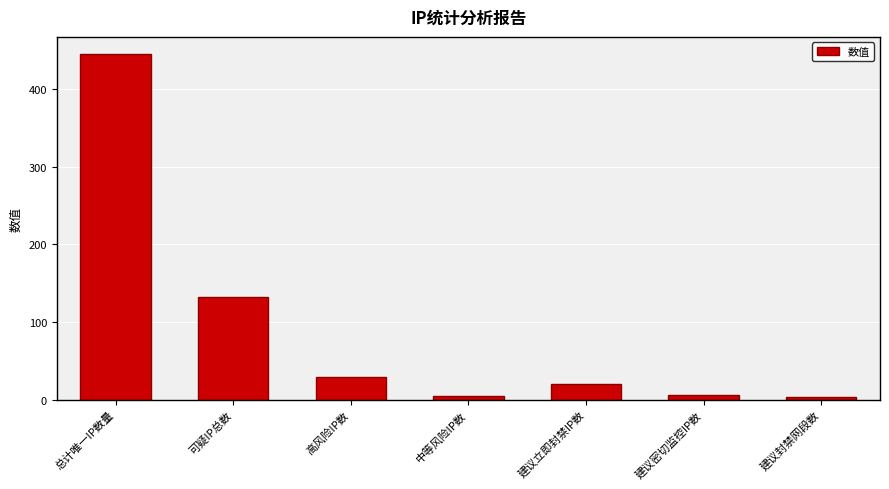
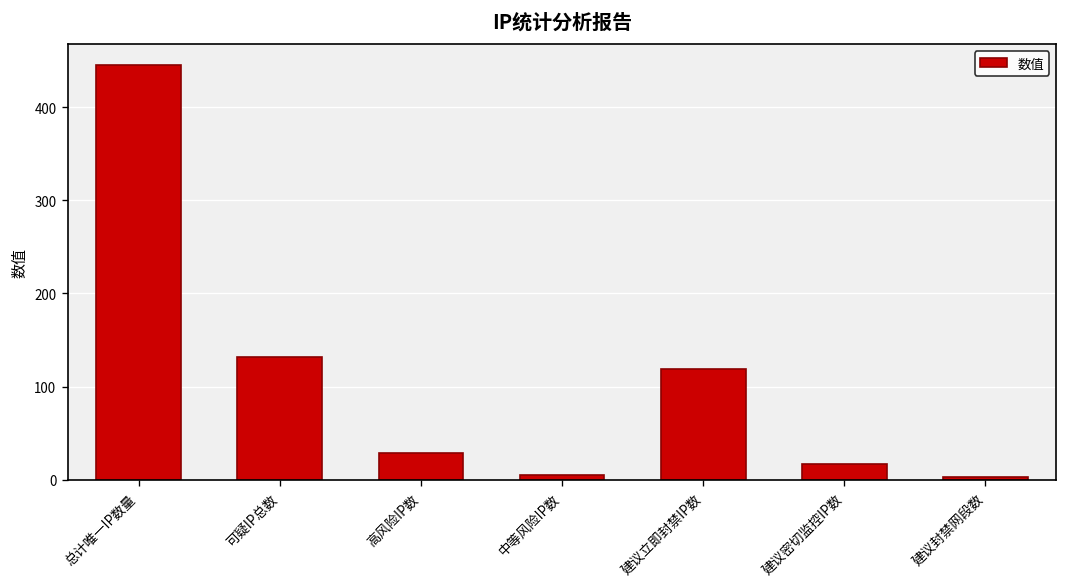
建议立即封禁IP数: 20 -> 120
建议密切监控IP数: 10 -> 20
